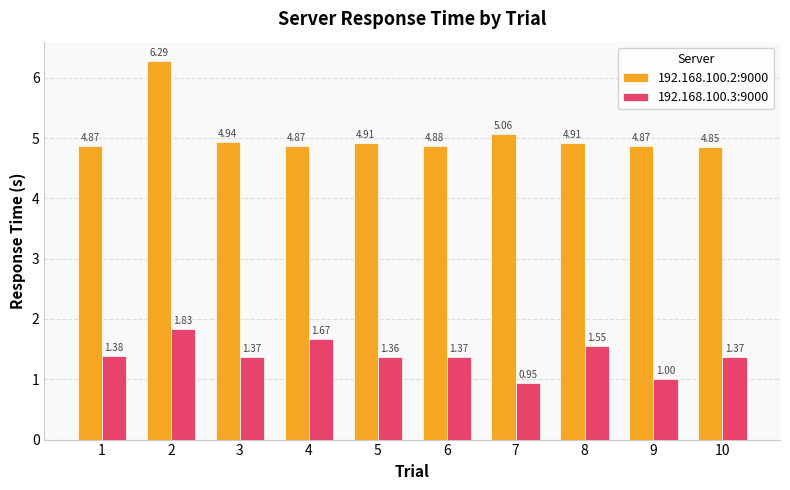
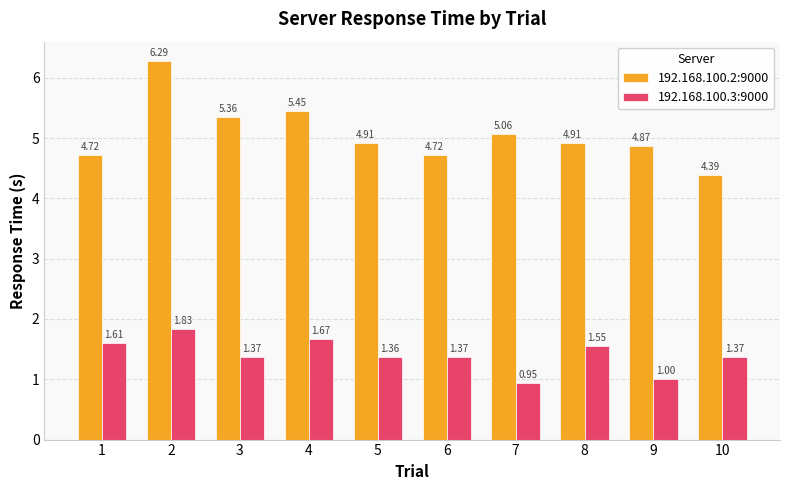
192.168.100.2:9000, 1: 4.87 -> 4.72
192.168.100.3:9000, 1: 1.38 -> 1.61
192.168.100.2:9000, 3: 4.94 -> 5.36
192.168.100.2:9000, 4: 4.87 -> 5.45
192.168.100.2:9000, 6: 4.88 -> 4.72
192.168.100.2:9000, 10: 4.85 -> 4.39
